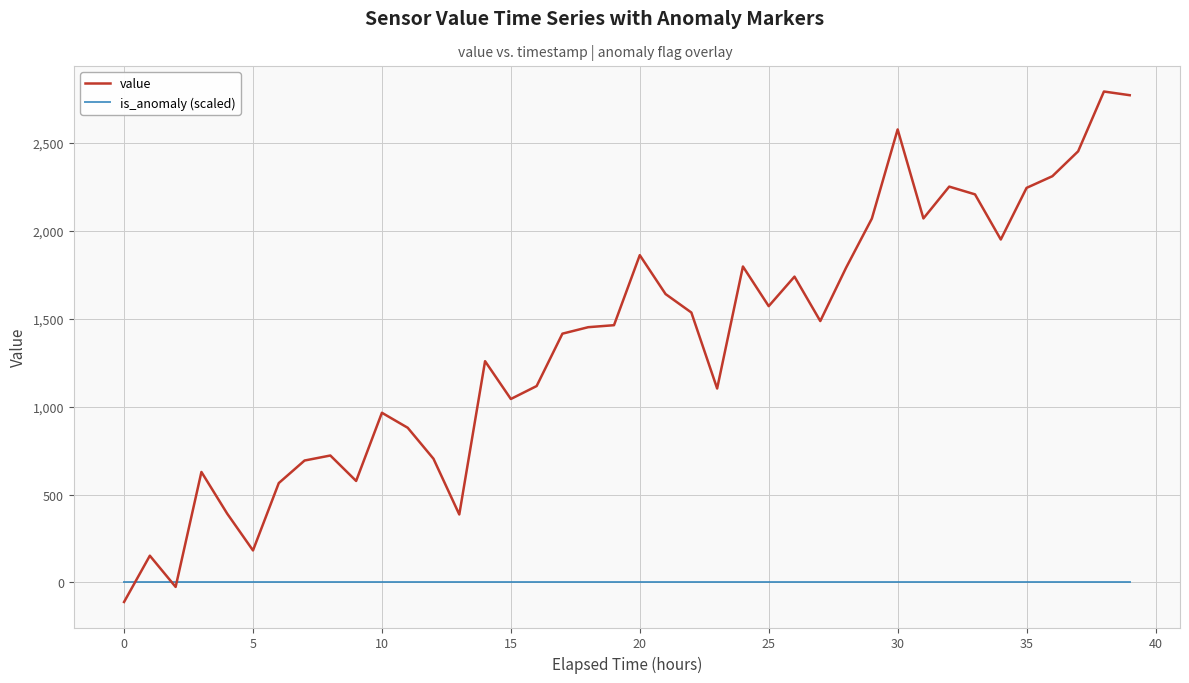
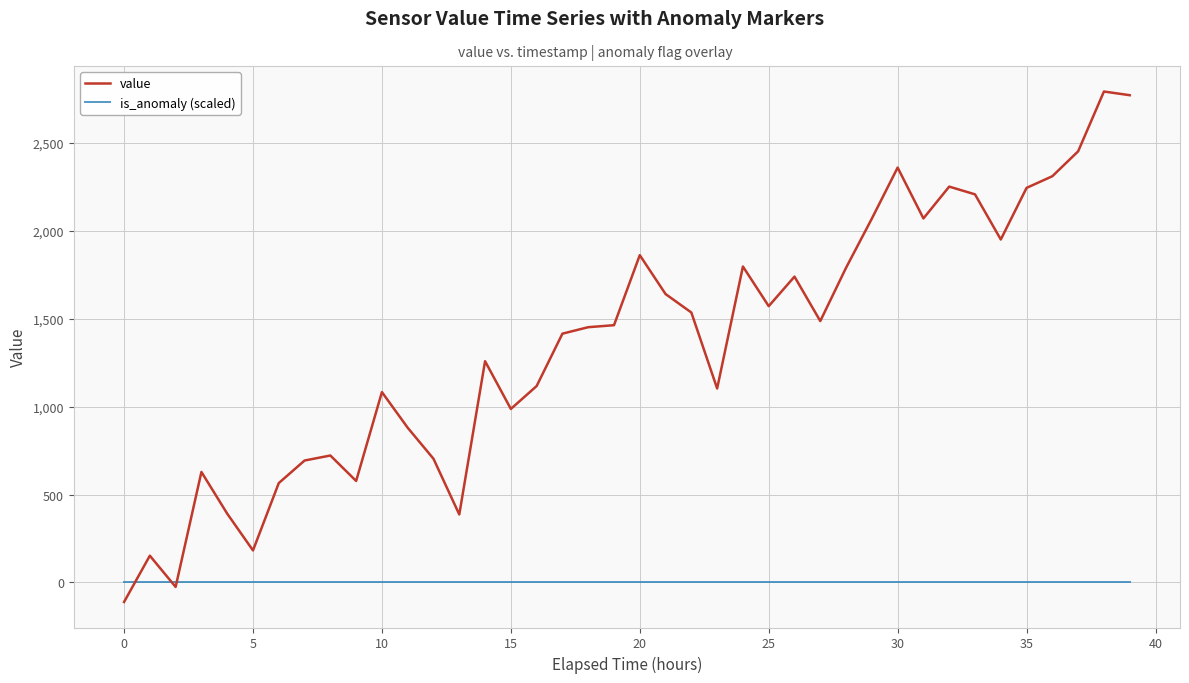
value, 10: 970 -> 1,080
value, 15: 1,040 -> 990
value, 30: 2,580 -> 2,360
